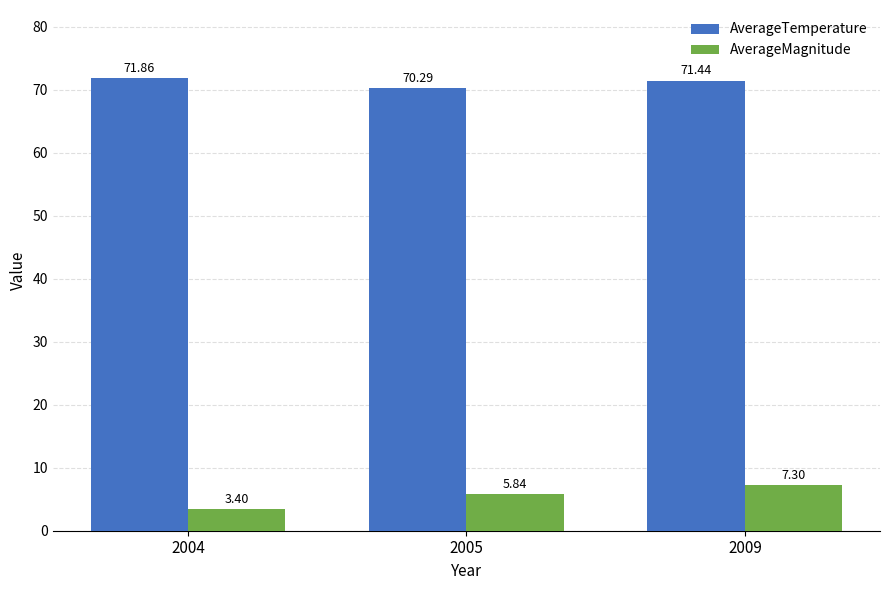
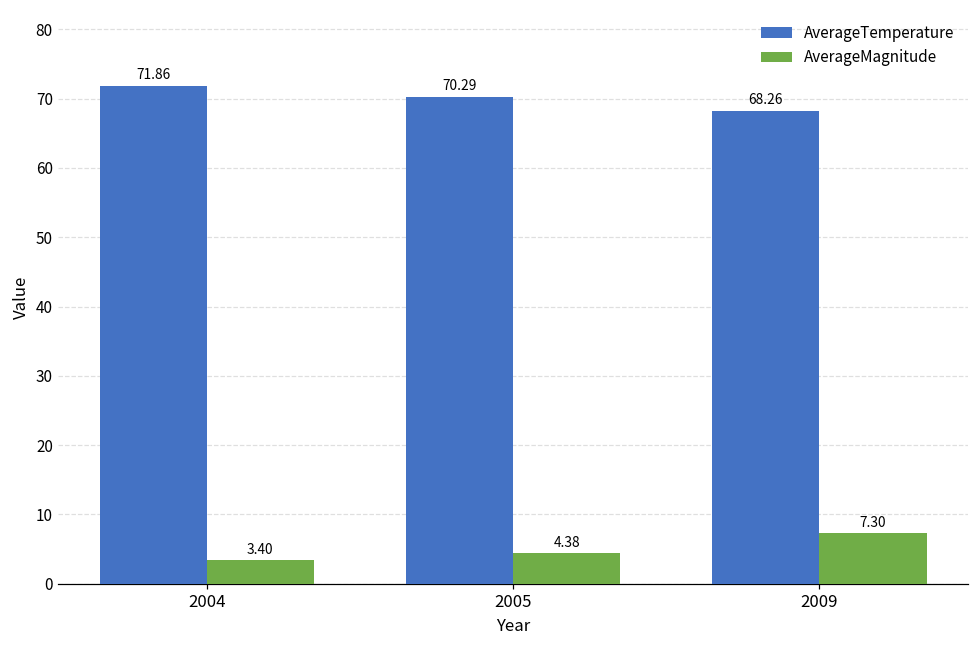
AverageMagnitude, 2005: 5.84 -> 4.38
AverageTemperature, 2009: 71.44 -> 68.26
